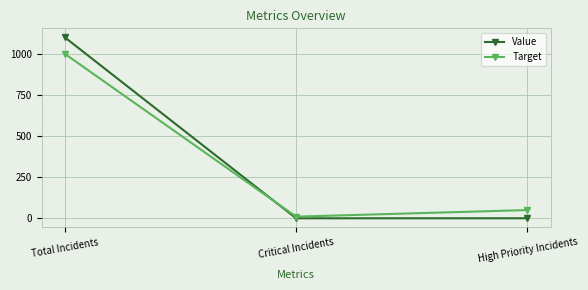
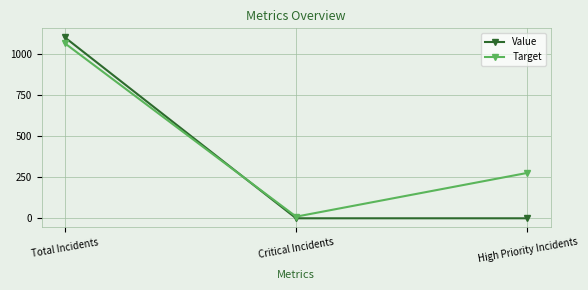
Target, Total Incidents: 1000 -> 1060
Target, High Priority Incidents: 50 -> 280
